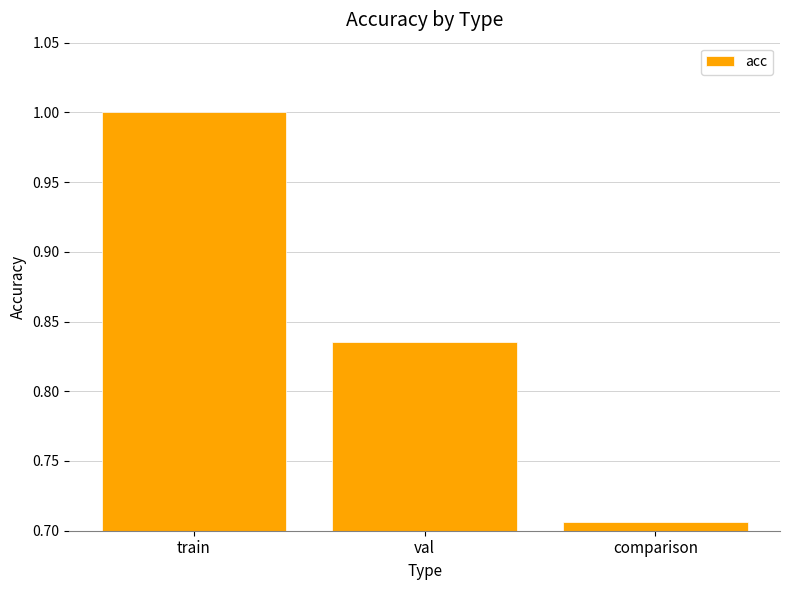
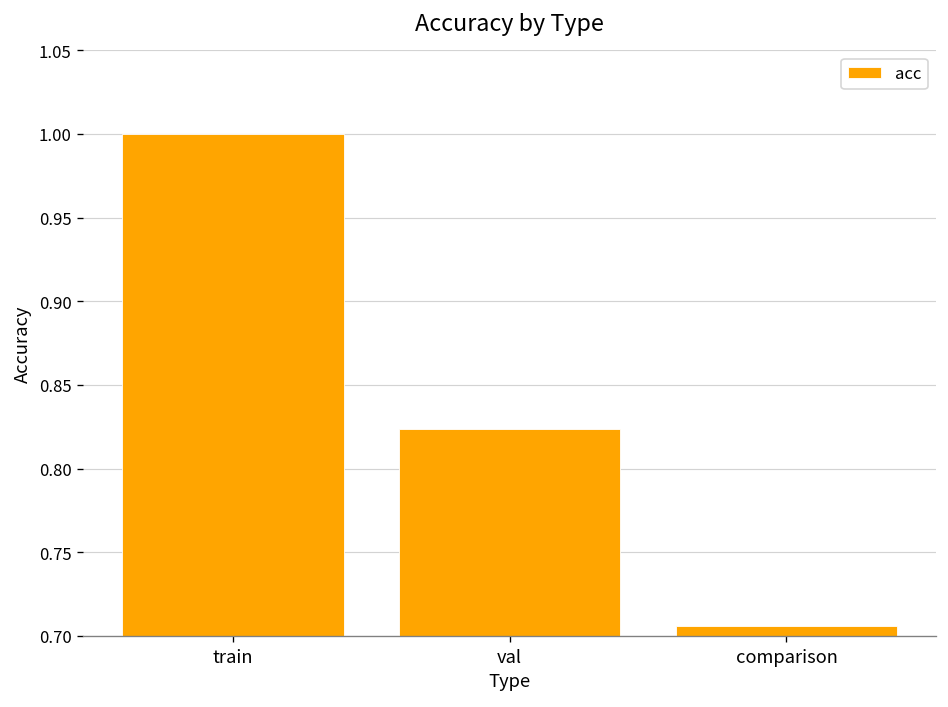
val: 0.835 -> 0.823
